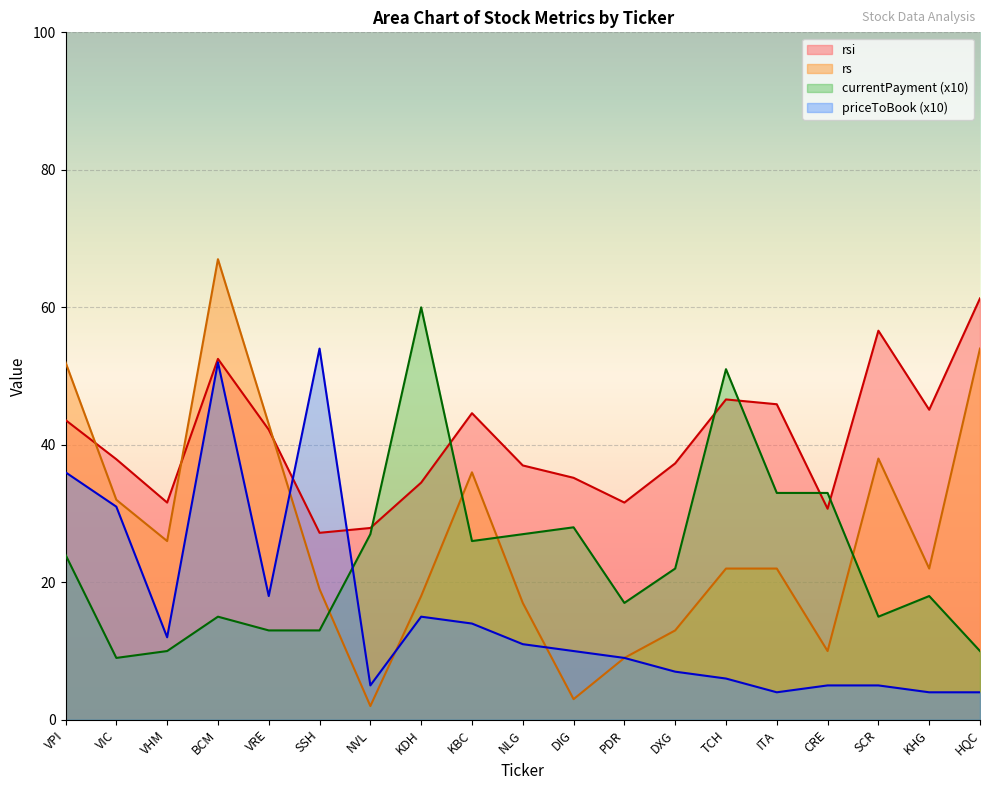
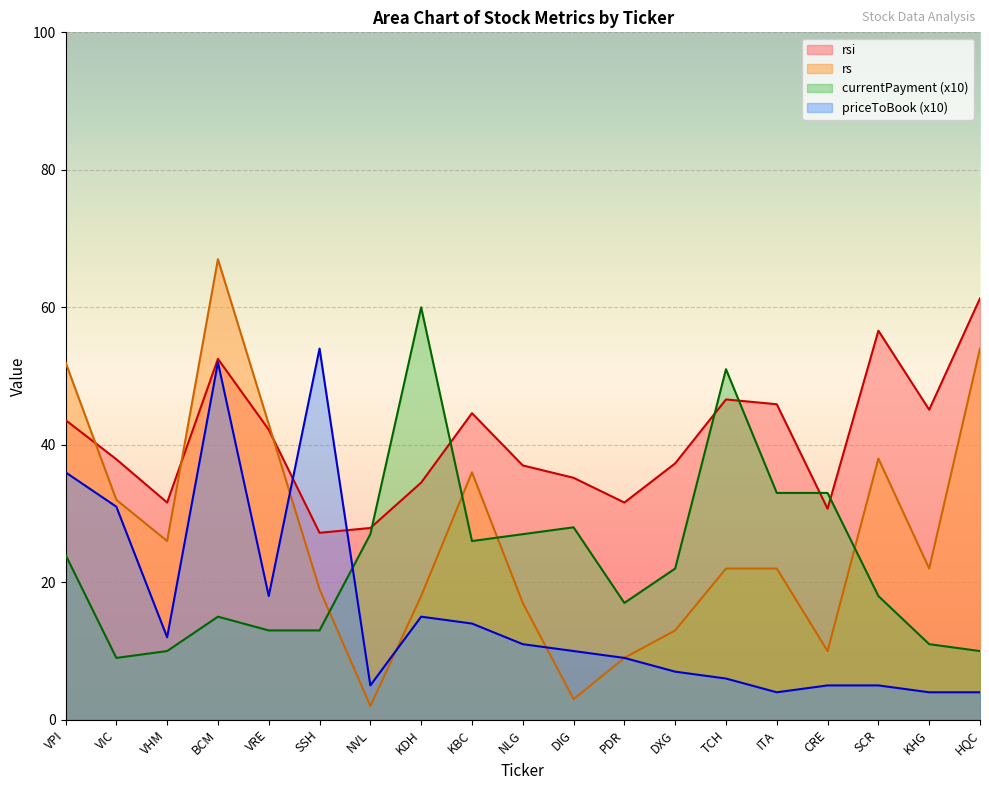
currentPayment (x10), SCR: 15 -> 18
currentPayment (x10), KHG: 18 -> 11
